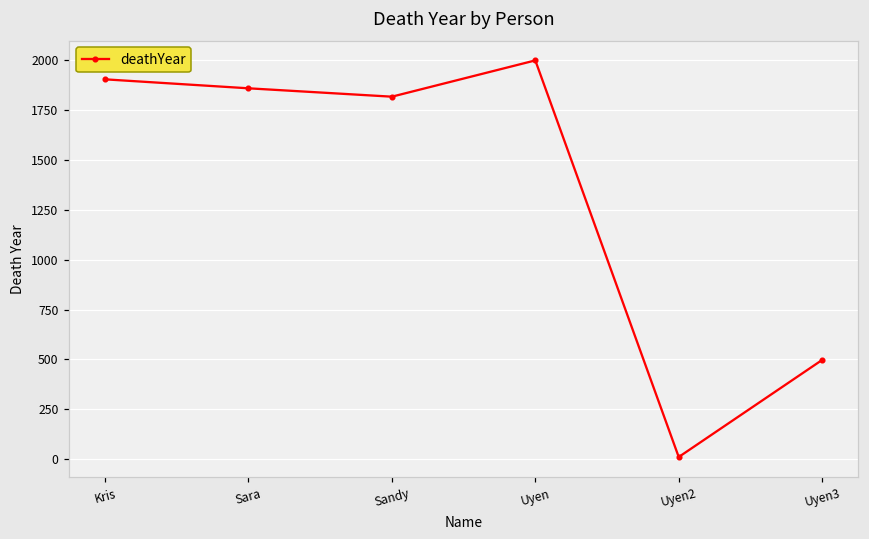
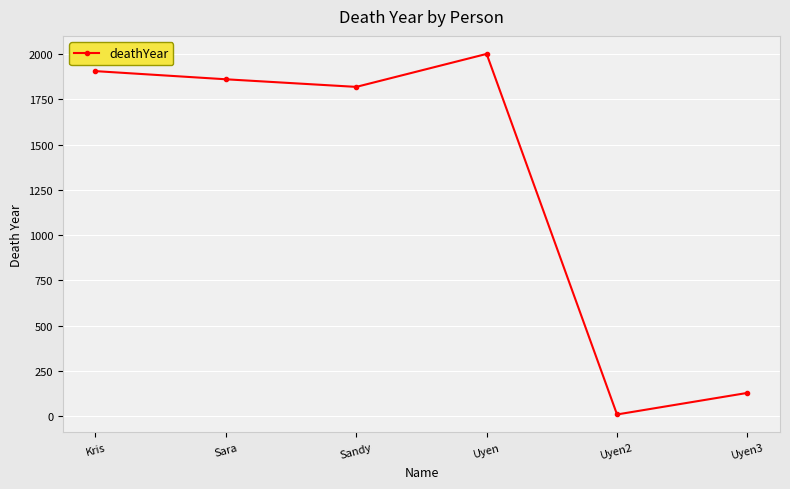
Uyen3: 500 -> 130
